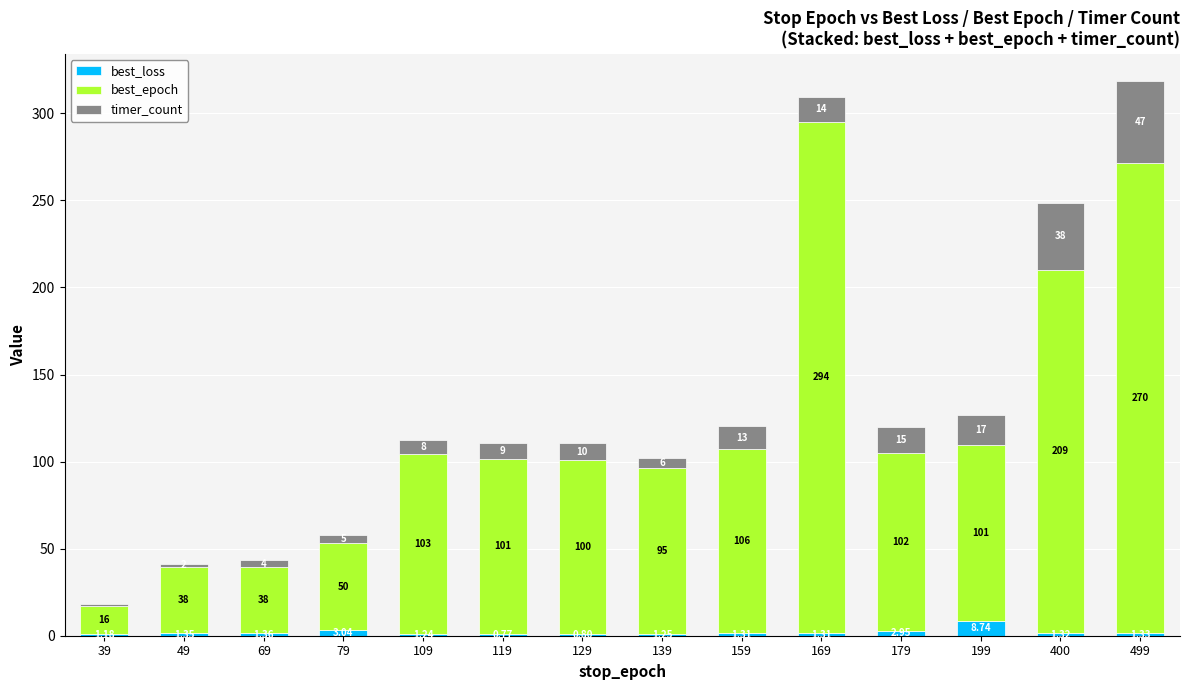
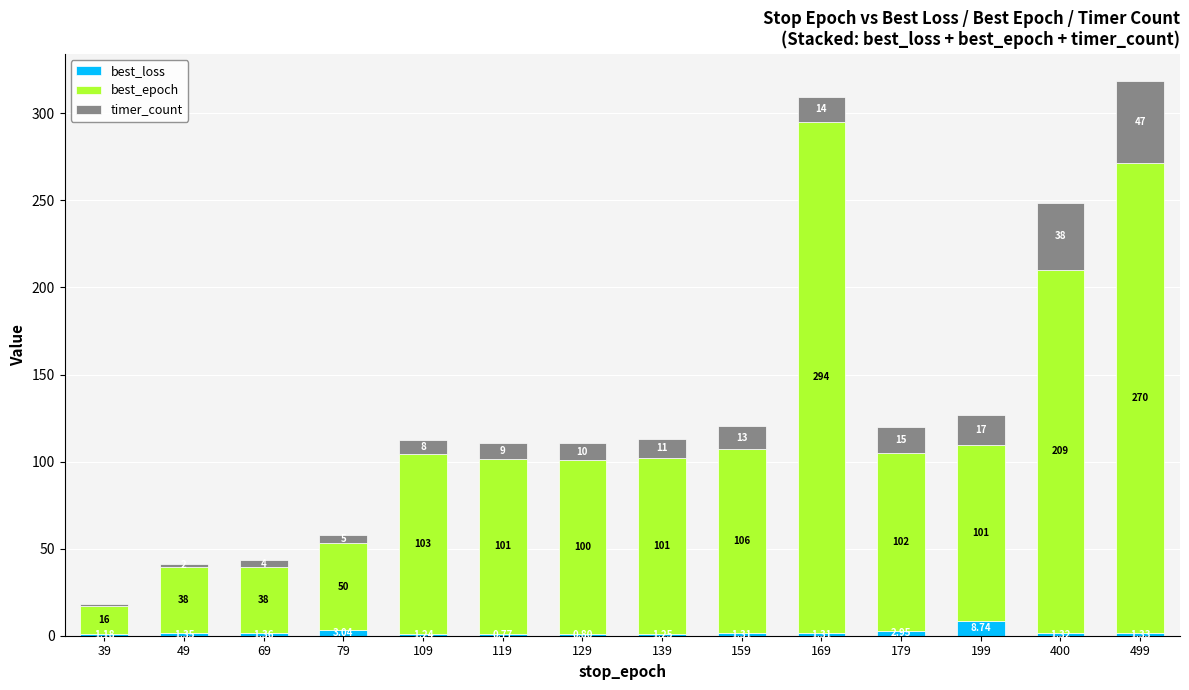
best_epoch, 139: 95 -> 101
timer_count, 139: 6 -> 11
